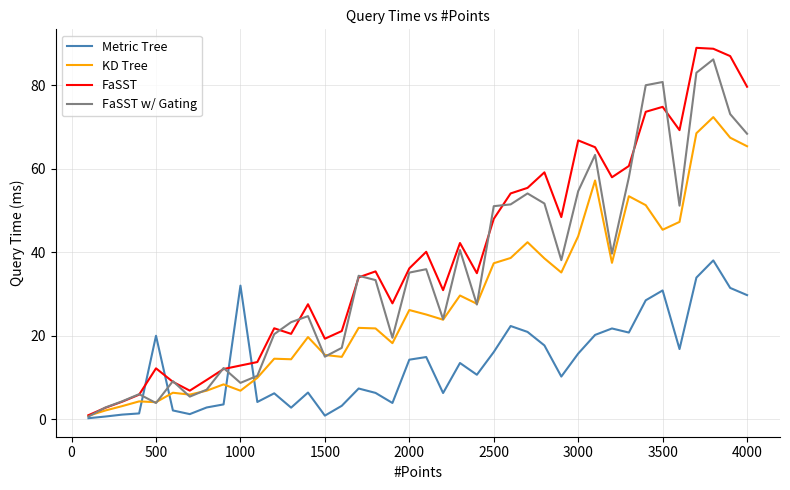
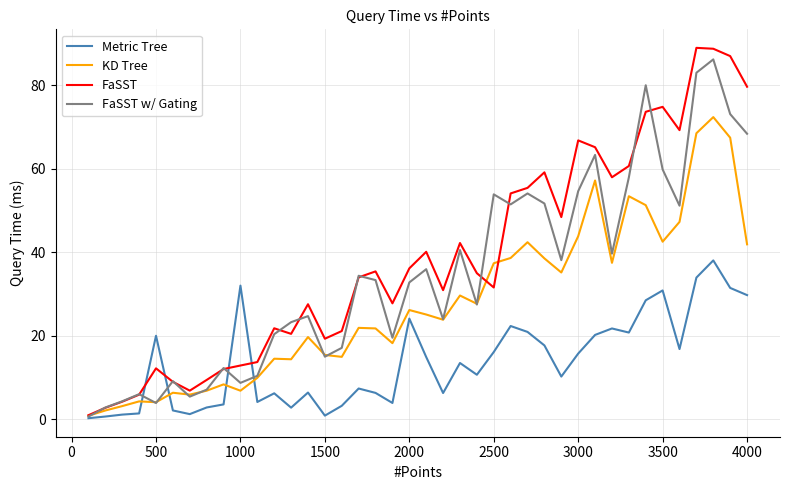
Metric Tree, 2000: 14 -> 24
FaSST w/ Gating, 2000: 35 -> 33
FaSST, 2500: 48 -> 32
FaSST w/ Gating, 2500: 51 -> 54
KD Tree, 3500: 45 -> 43
FaSST w/ Gating, 3500: 81 -> 60
KD Tree, 4000: 65 -> 42
